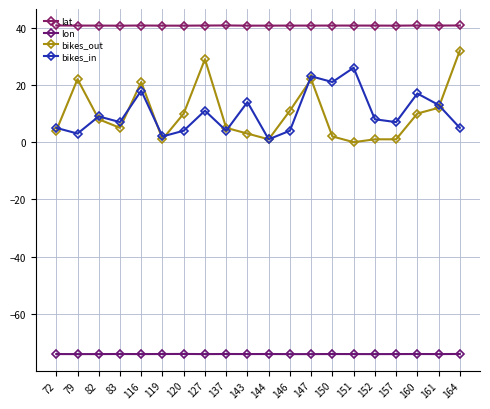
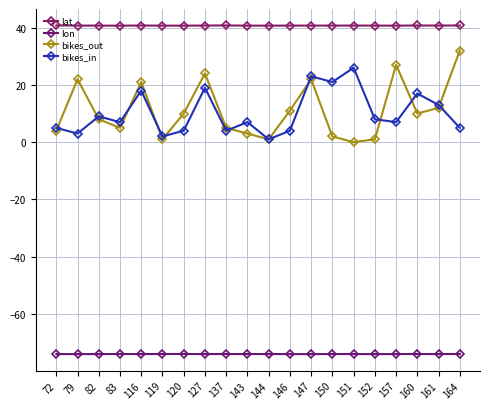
bikes_out, 127: 29 -> 24
bikes_in, 127: 11 -> 19
bikes_in, 143: 14 -> 7
bikes_out, 157: 1 -> 27
